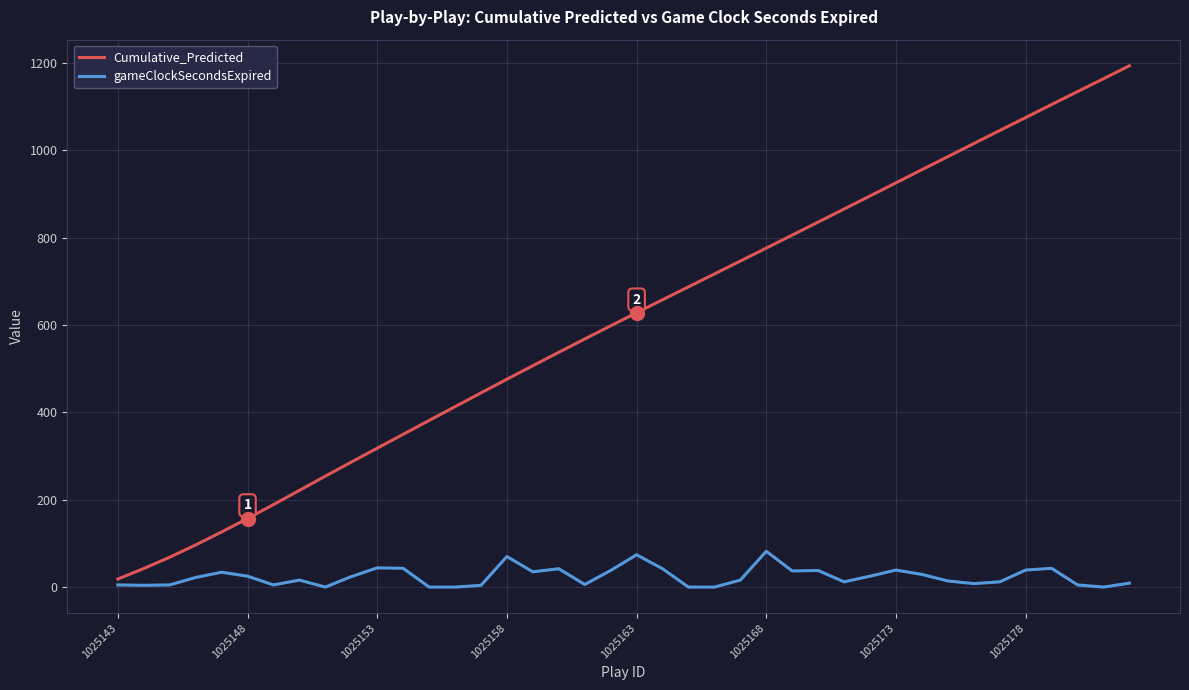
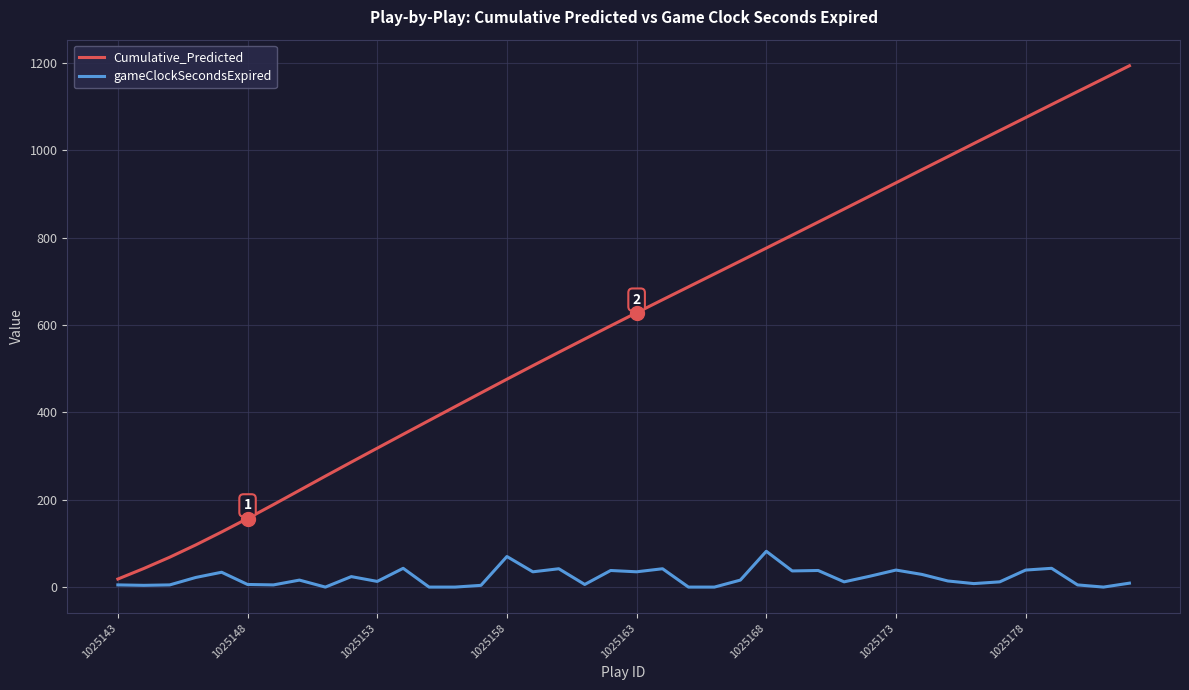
gameClockSecondsExpired, 1025148: 30 -> 10
gameClockSecondsExpired, 1025153: 40 -> 10
gameClockSecondsExpired, 1025163: 70 -> 40
